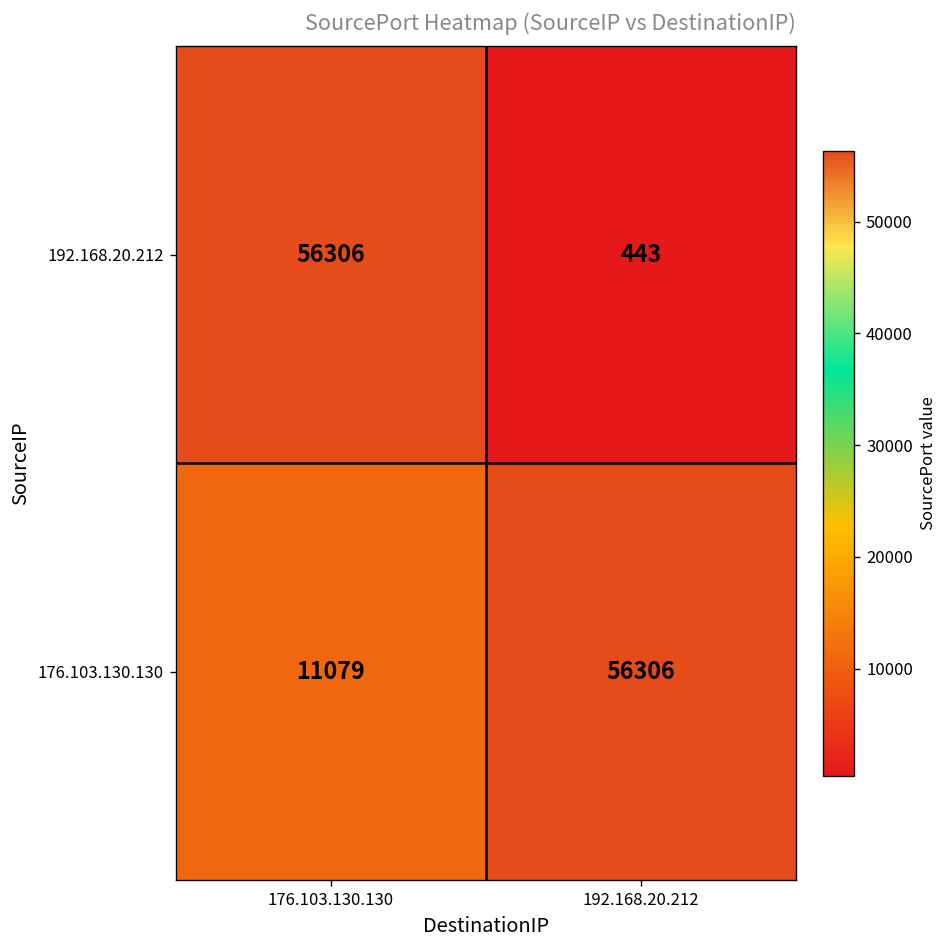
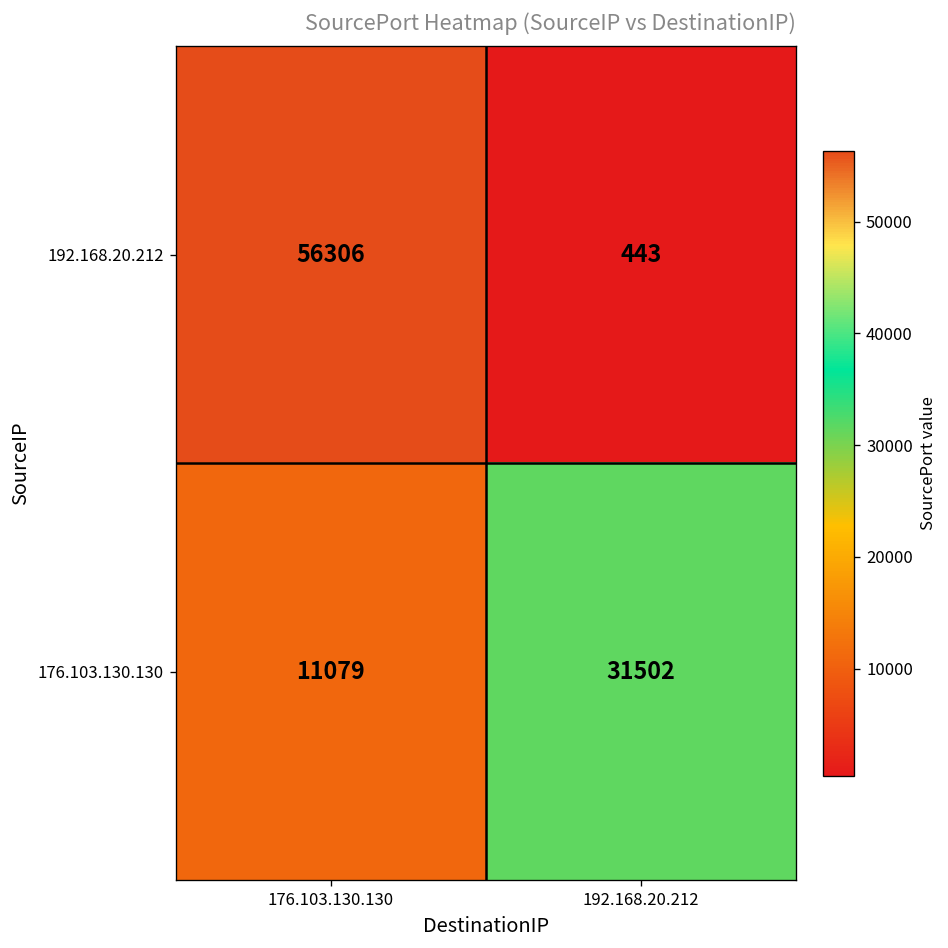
176.103.130.130, 192.168.20.212: 56306 -> 31502
